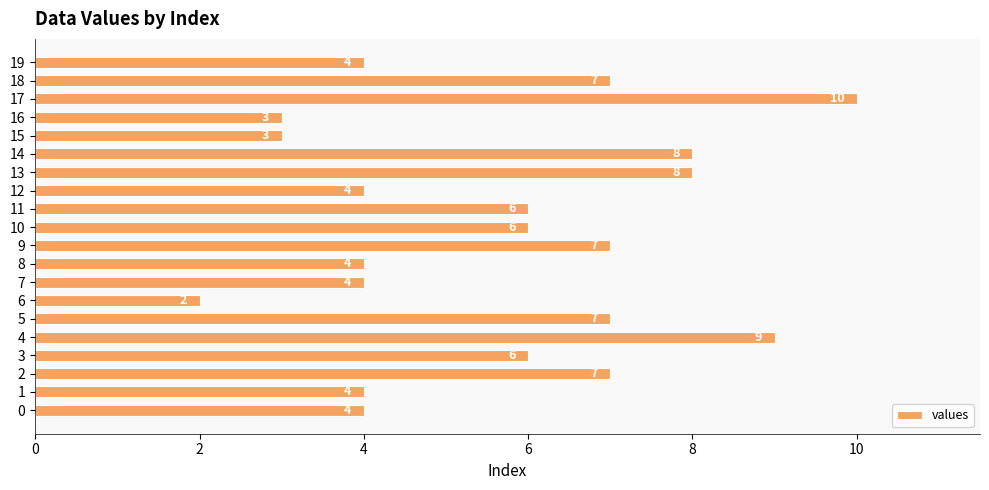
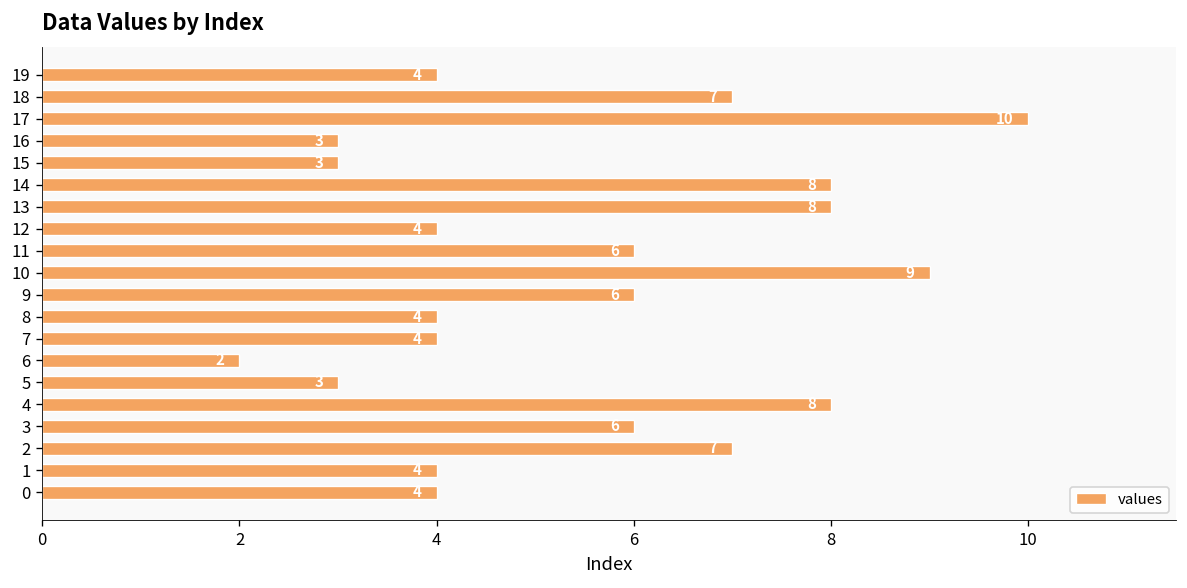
10: 6 -> 9
9: 7 -> 6
5: 7 -> 3
4: 9 -> 8
